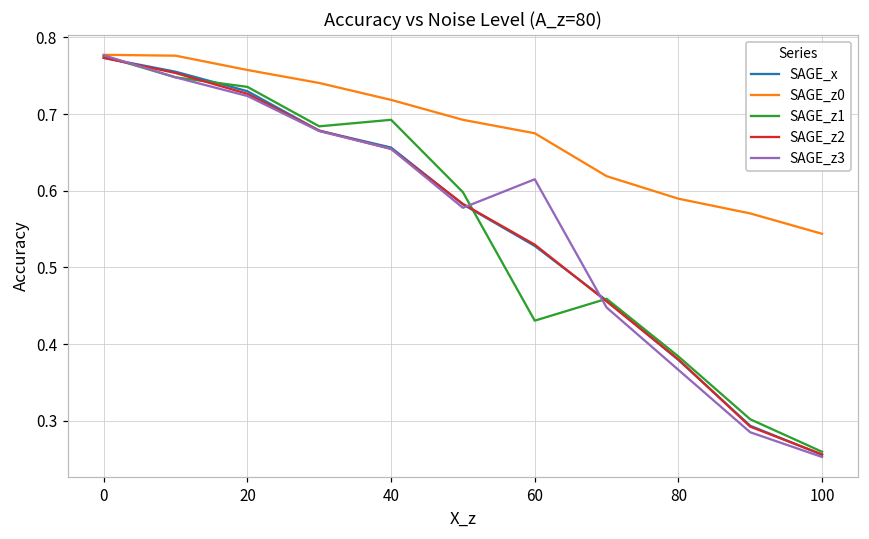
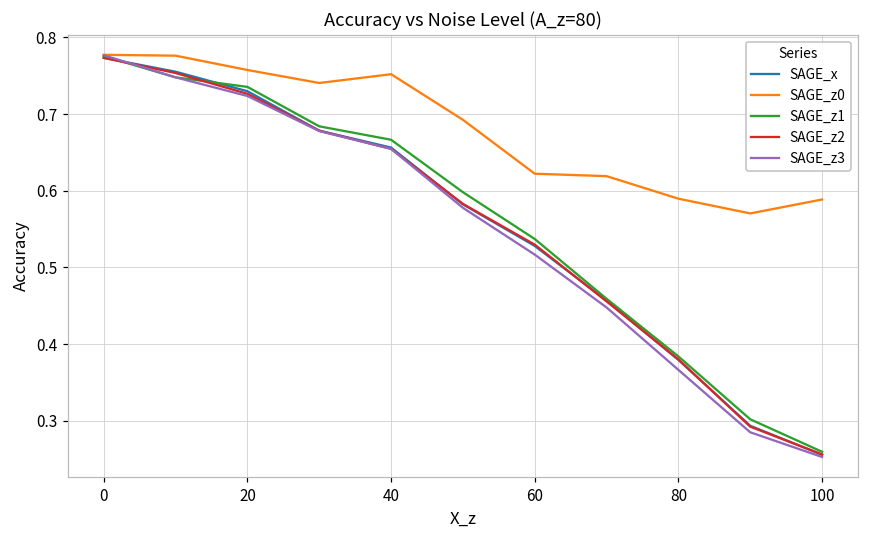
SAGE_z0, 40: 0.72 -> 0.75
SAGE_z1, 40: 0.69 -> 0.67
SAGE_z0, 60: 0.67 -> 0.62
SAGE_z1, 60: 0.43 -> 0.54
SAGE_z3, 60: 0.61 -> 0.52
SAGE_z0, 100: 0.54 -> 0.59
